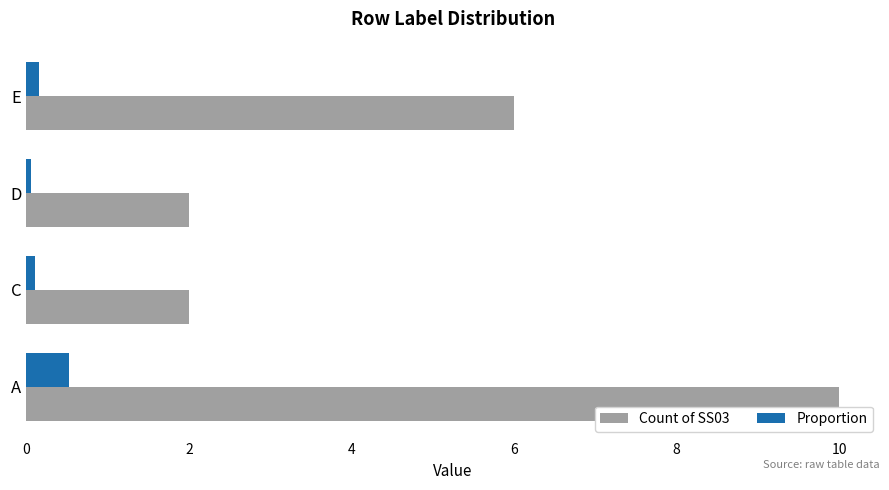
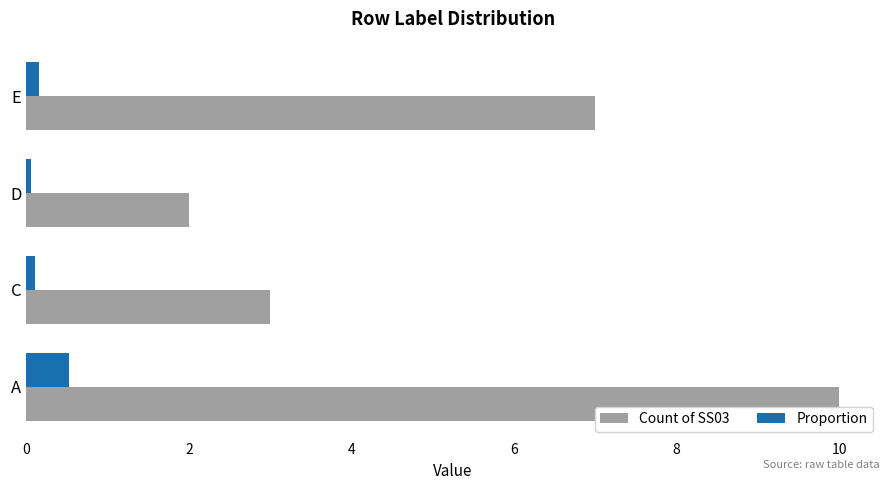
Count of SS03, E: 6 -> 7
Count of SS03, C: 2 -> 3
